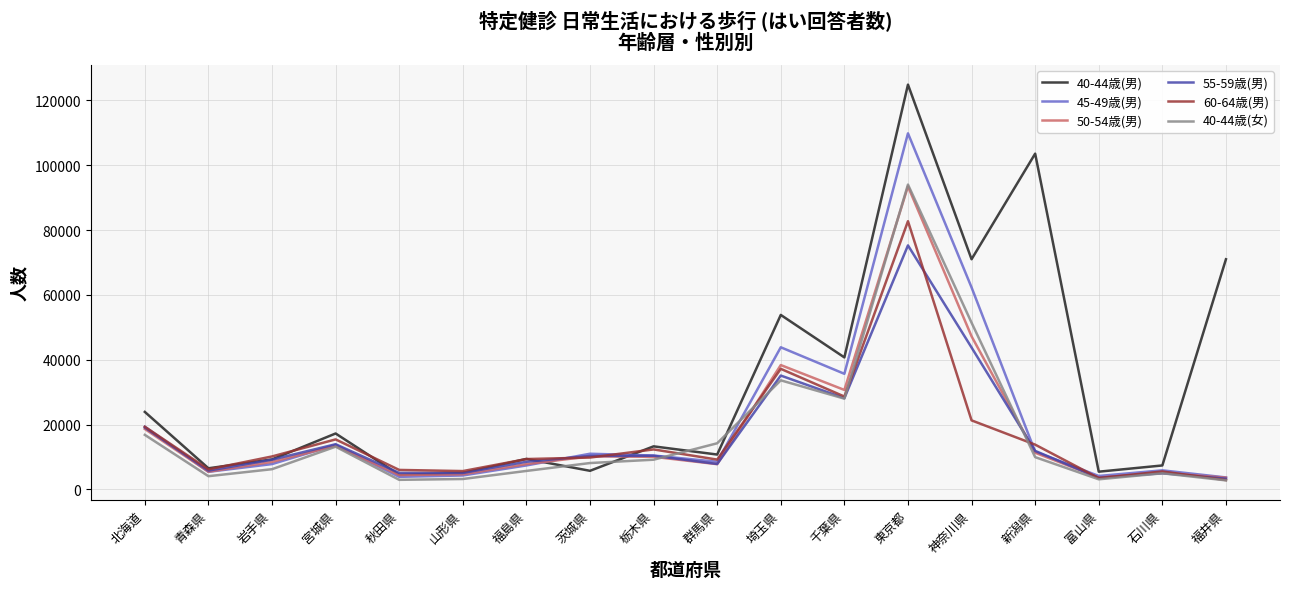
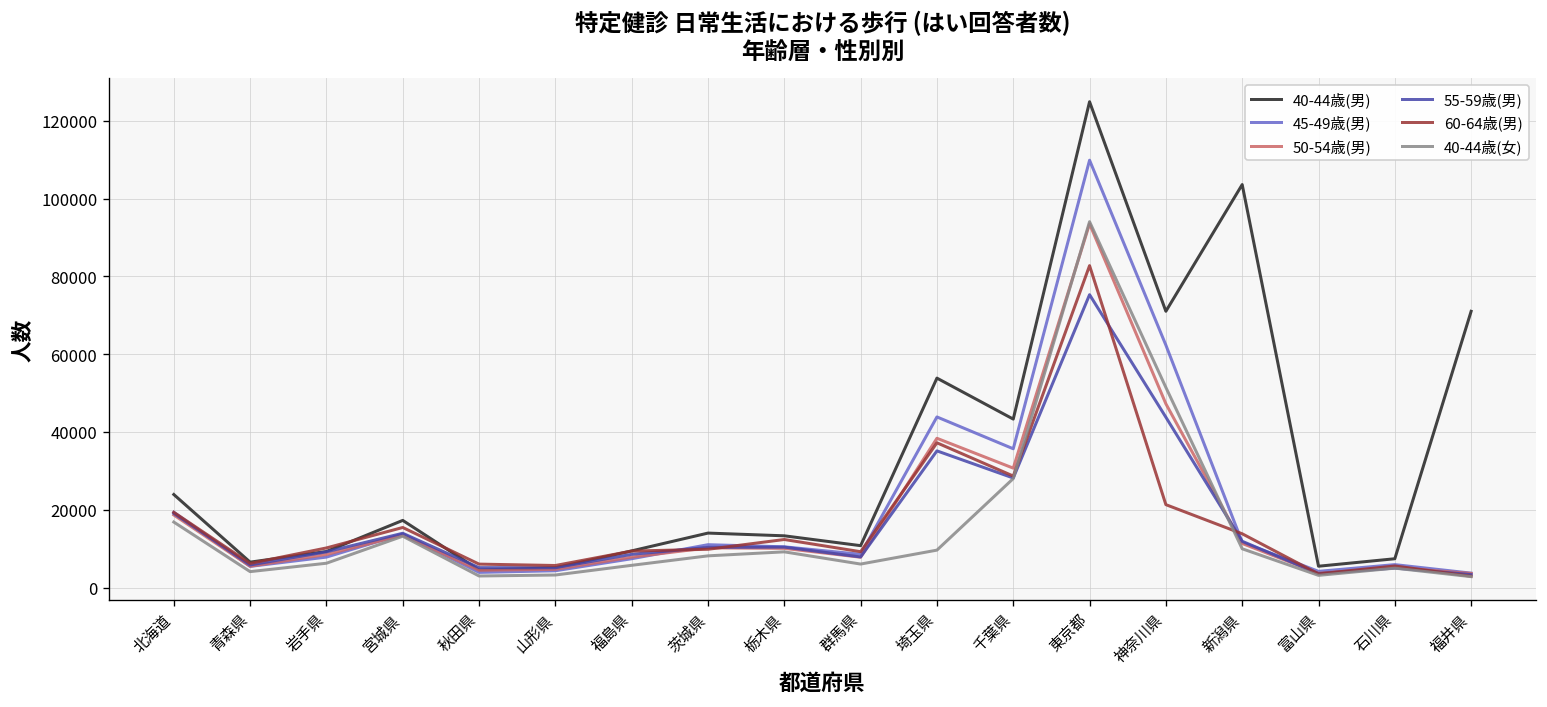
40-44歳(男), 茨城県: 6000 -> 14000
40-44歳(女), 群馬県: 14000 -> 6000
40-44歳(女), 埼玉県: 34000 -> 10000
40-44歳(男), 千葉県: 41000 -> 43000
